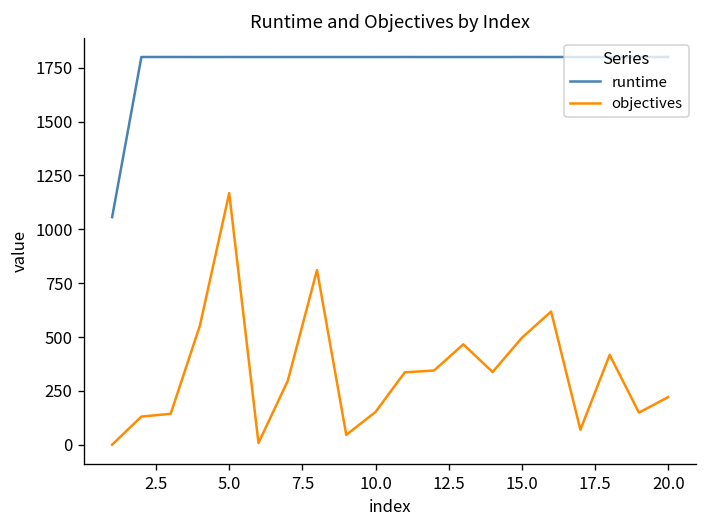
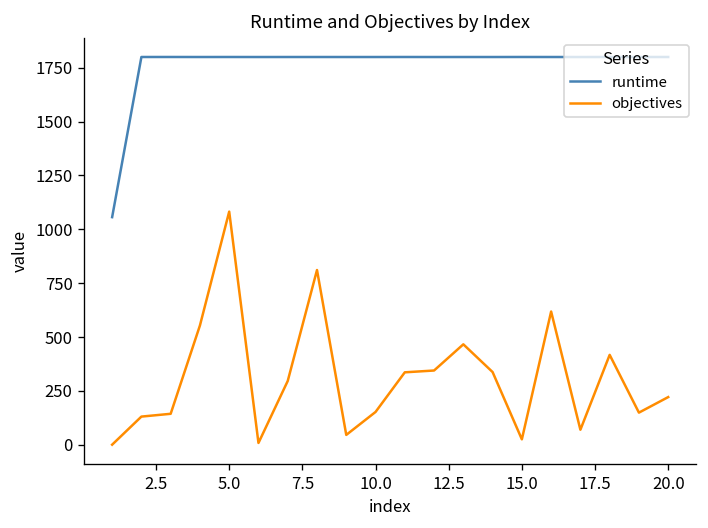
objectives, 5.0: 1170 -> 1080
objectives, 15.0: 500 -> 20
